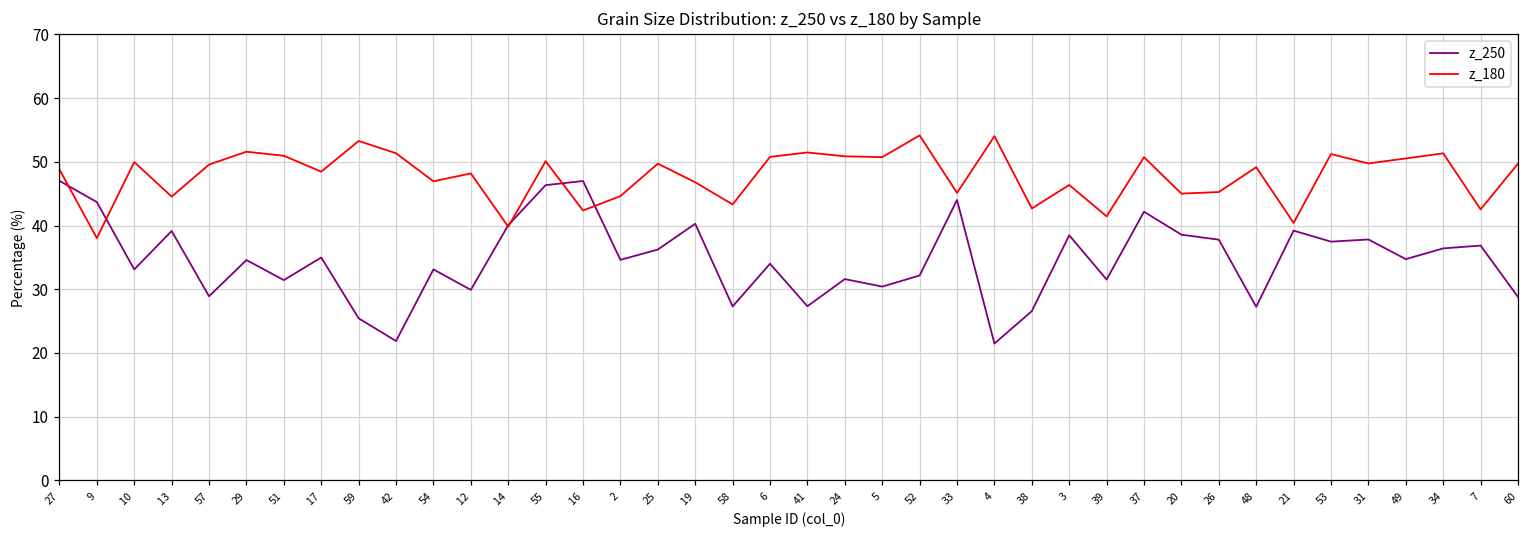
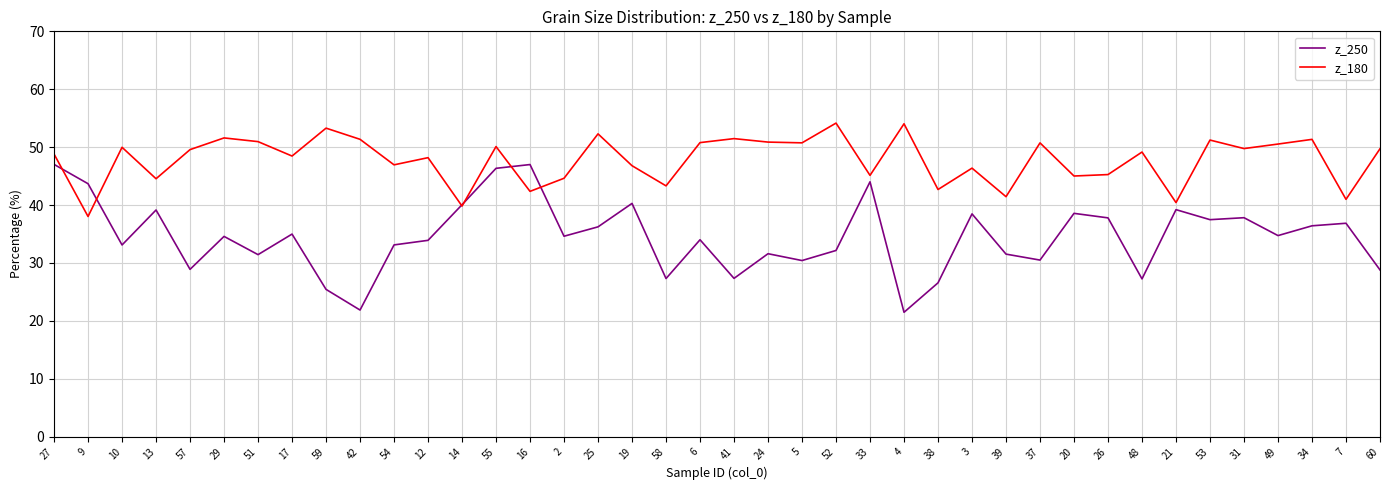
z_250, 12: 30 -> 34
z_180, 25: 50 -> 52
z_250, 37: 42 -> 30
z_180, 7: 43 -> 41
